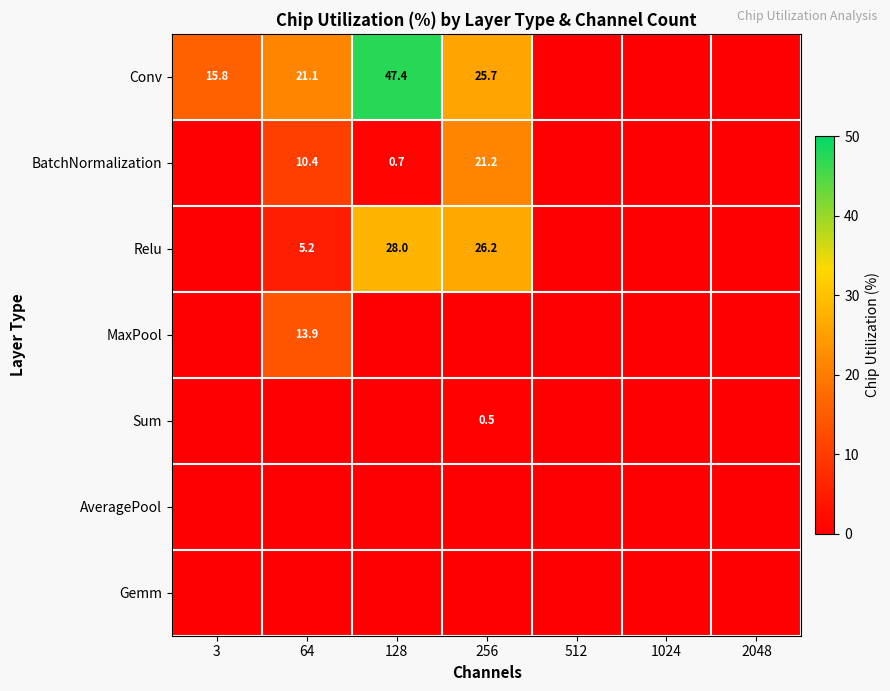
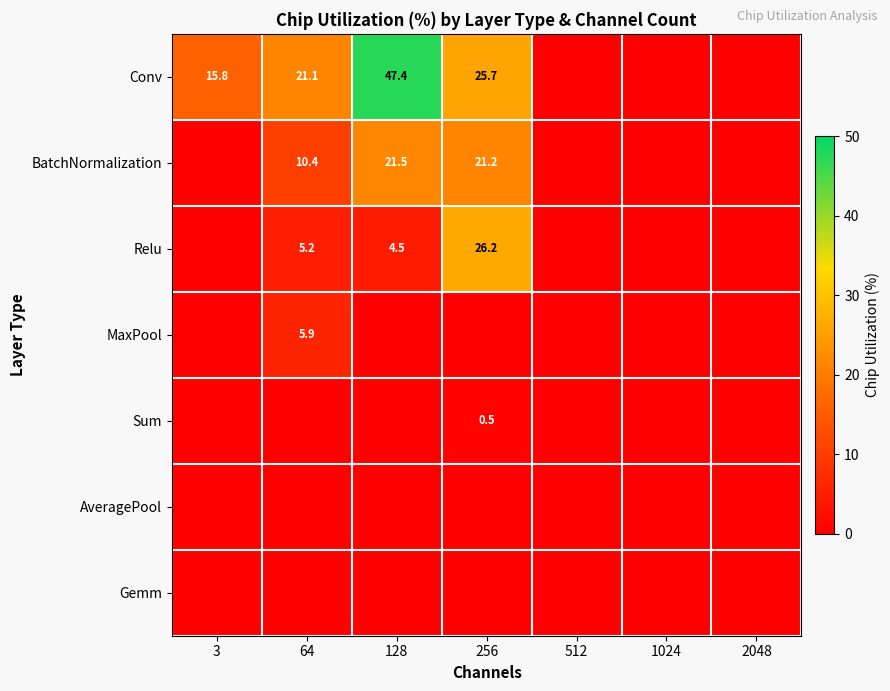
BatchNormalization, 128: 0.7 -> 21.5
Relu, 128: 28.0 -> 4.5
MaxPool, 64: 13.9 -> 5.9
